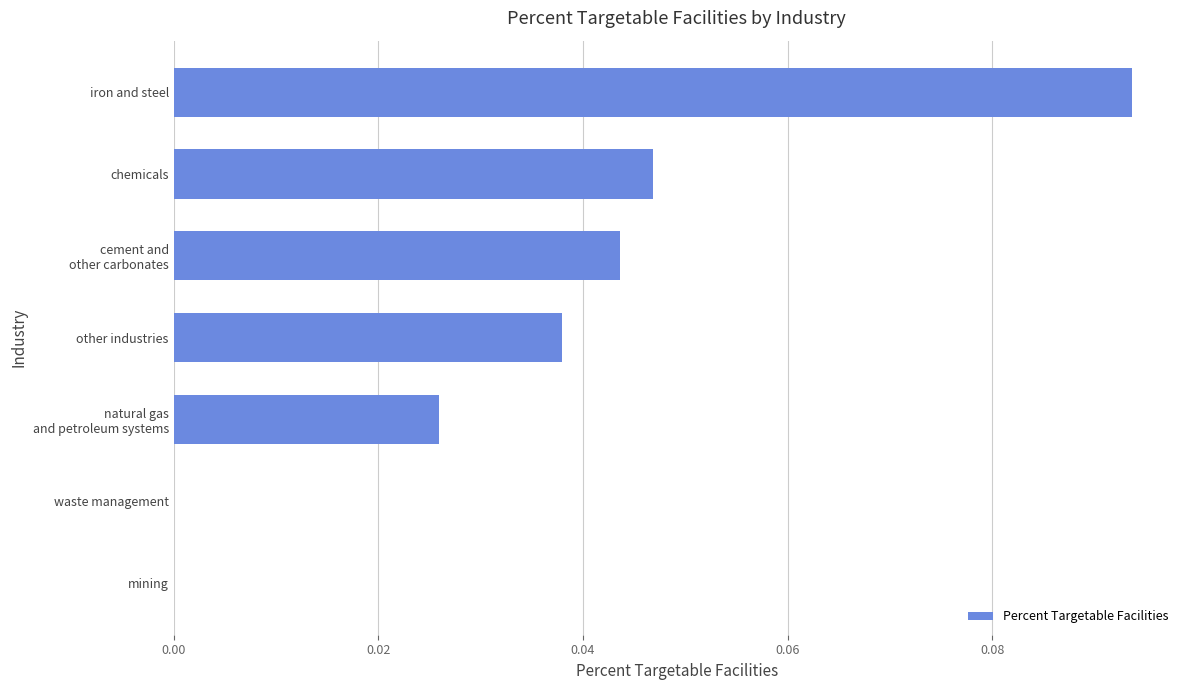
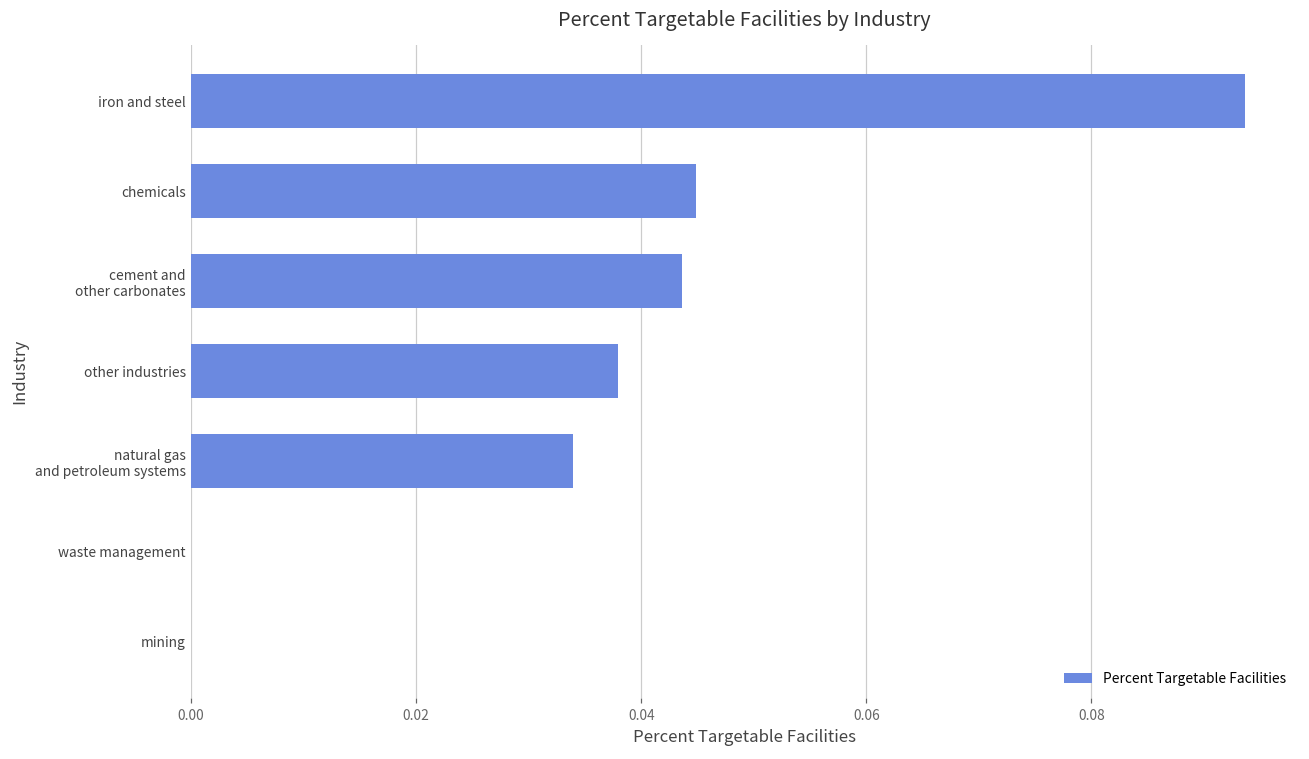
chemicals: 0.0469 -> 0.0448
natural gas and petroleum systems: 0.0259 -> 0.0339
